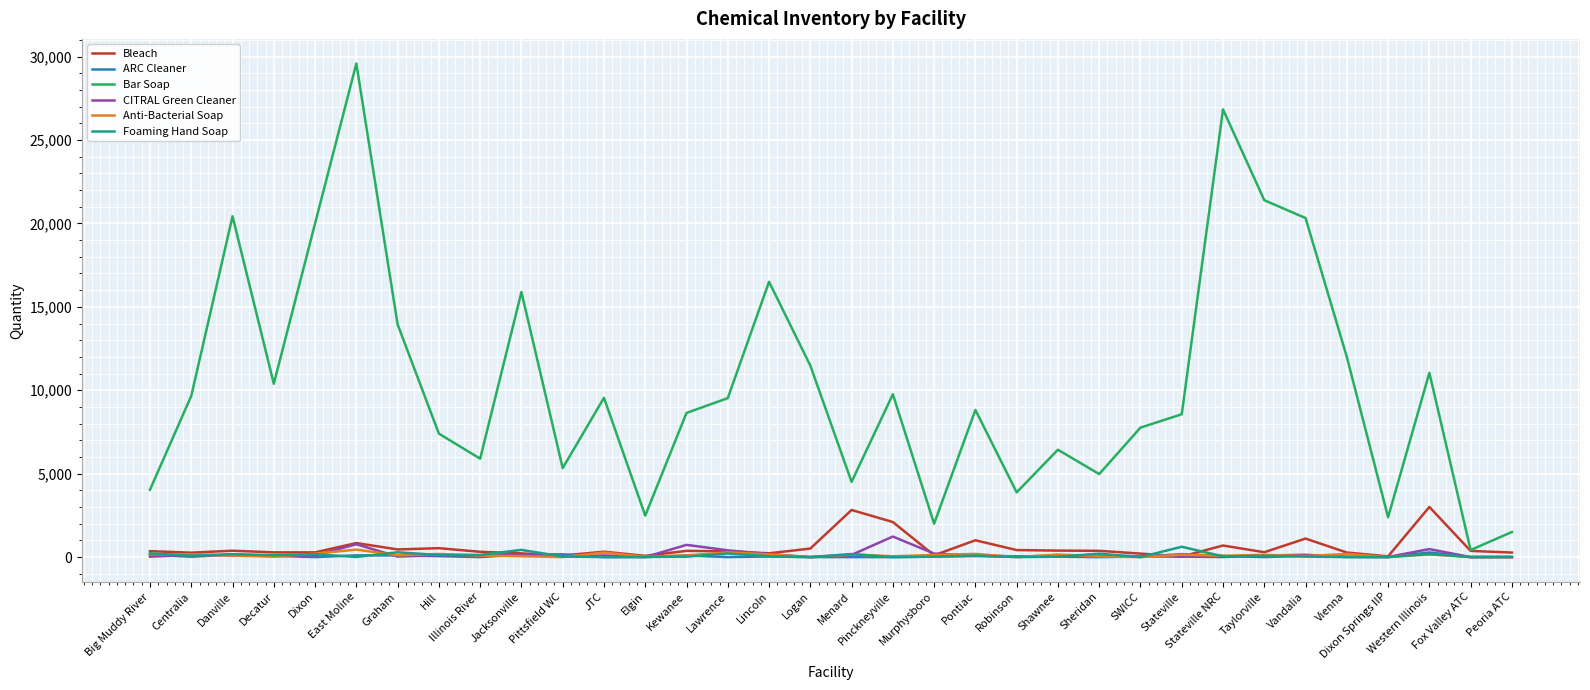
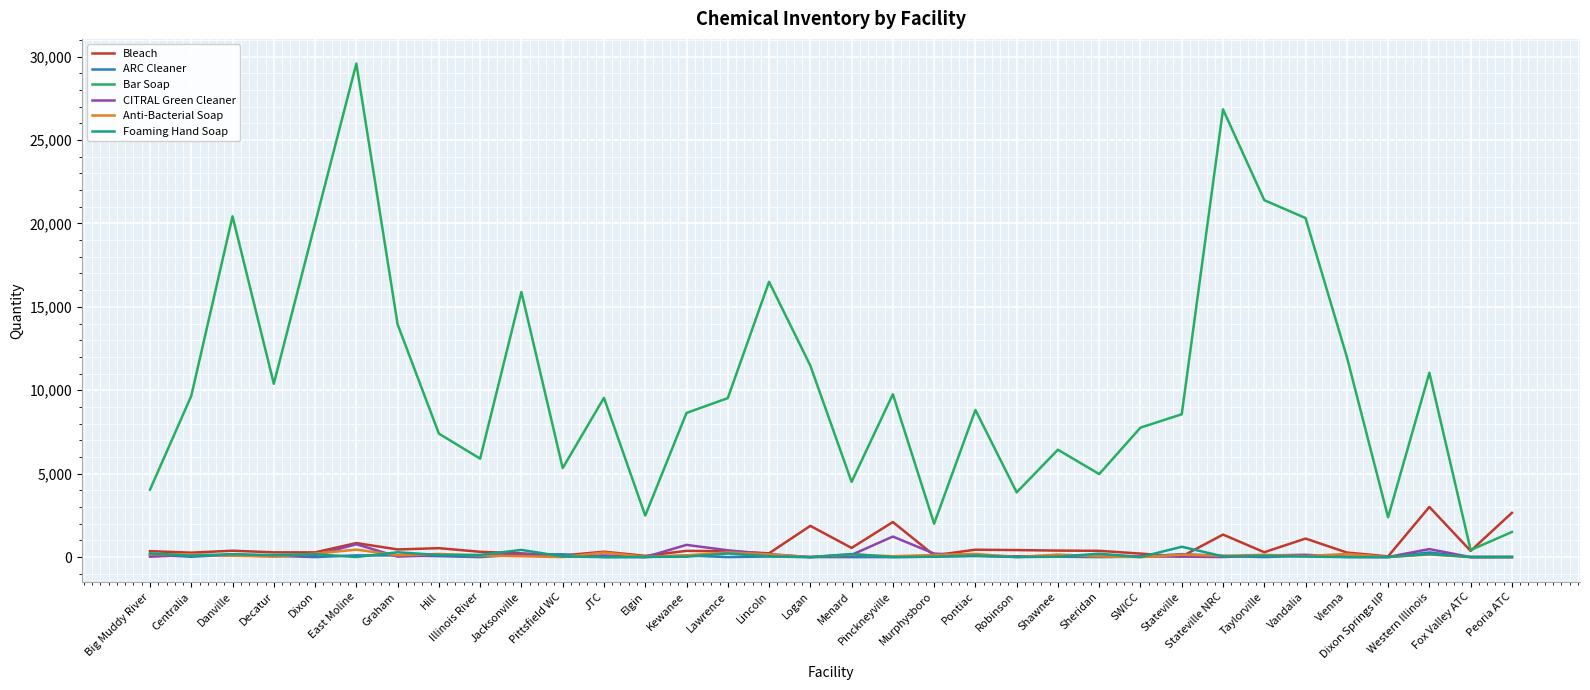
Bleach, Logan: 500 -> 1,900
Bleach, Menard: 2,800 -> 600
Bleach, Pontiac: 1,000 -> 400
Bleach, Stateville NRC: 700 -> 1,400
Bleach, Peoria ATC: 300 -> 2,700
